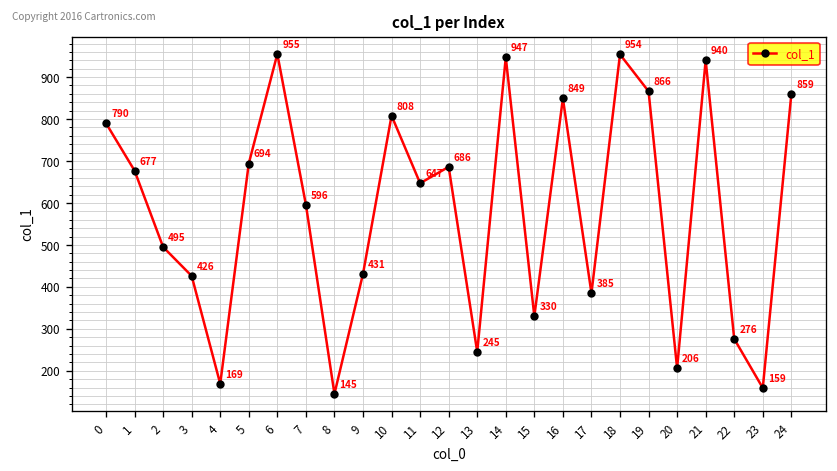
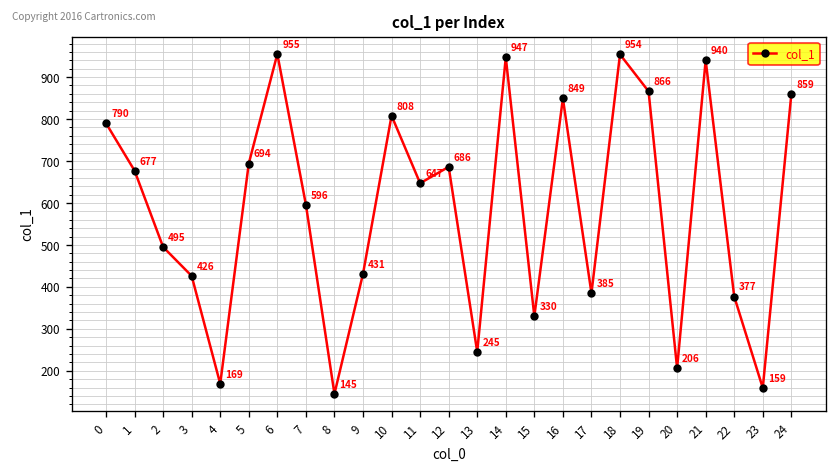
22: 276 -> 377
